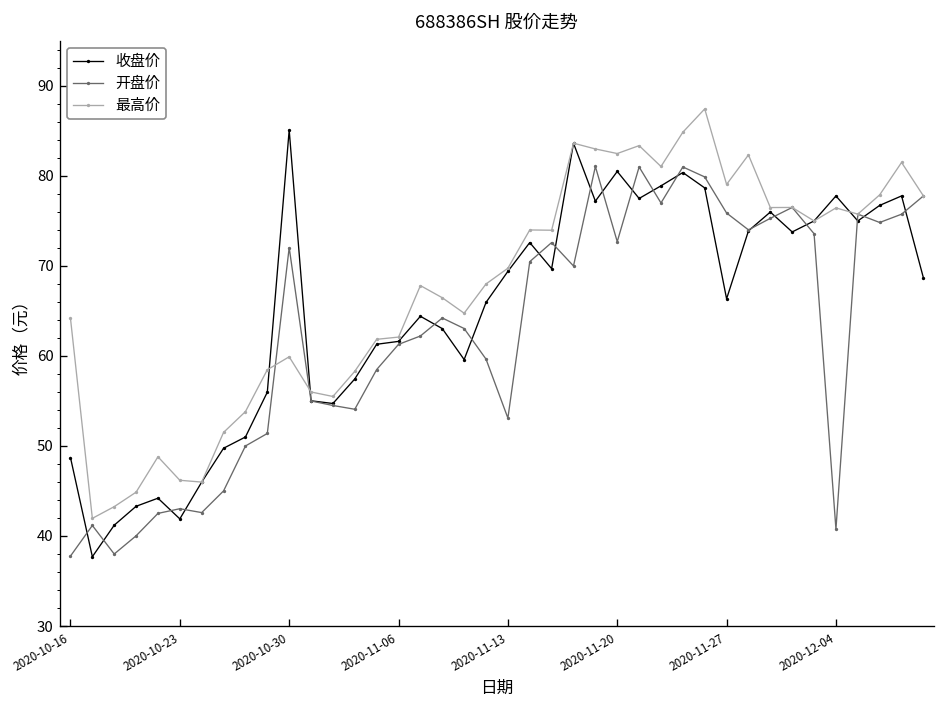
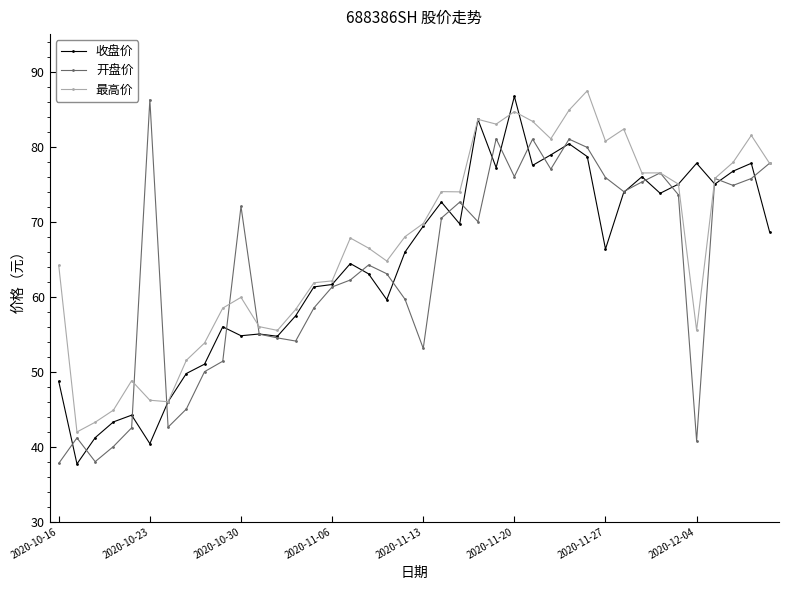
收盘价, 2020-10-23: 42 -> 40
开盘价, 2020-10-23: 43 -> 86
收盘价, 2020-10-30: 85 -> 55
收盘价, 2020-11-20: 81 -> 87
开盘价, 2020-11-20: 73 -> 76
最高价, 2020-11-20: 82 -> 85
最高价, 2020-11-27: 79 -> 81
最高价, 2020-12-04: 76 -> 56
